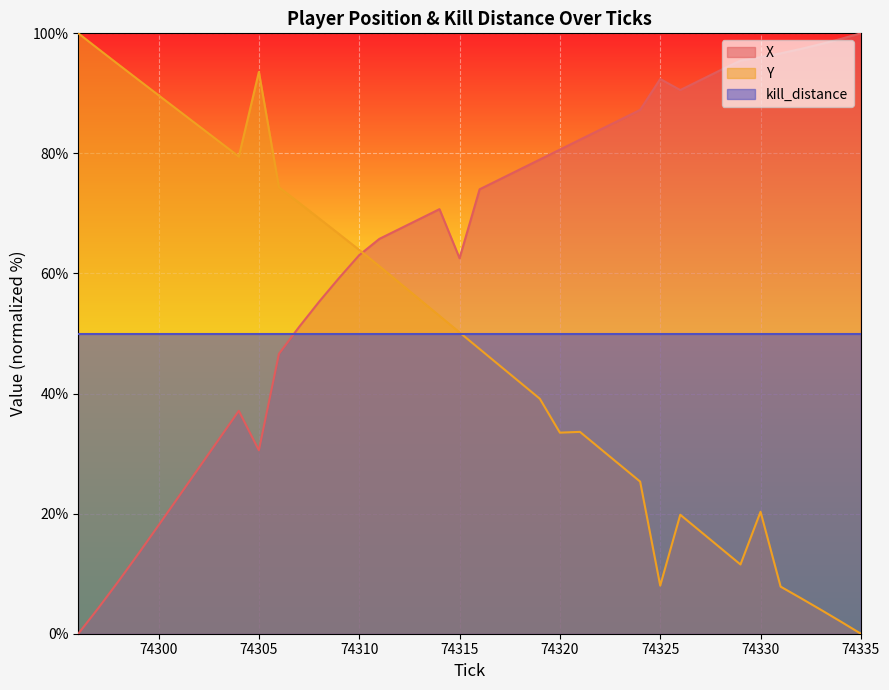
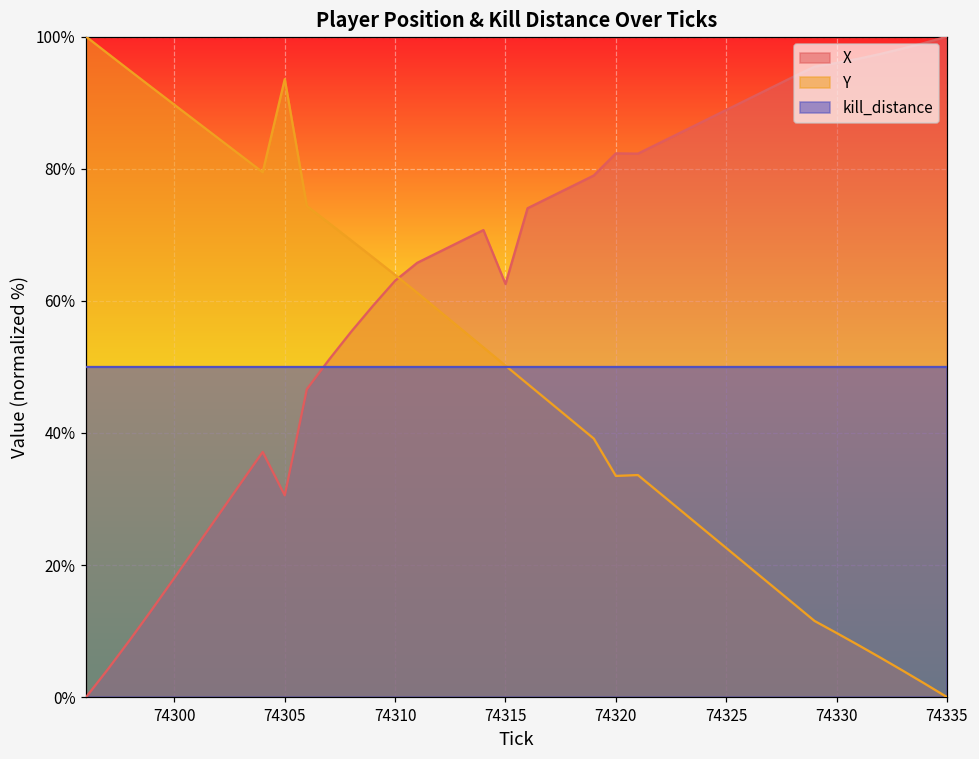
X, 74320: 81% -> 82%
X, 74325: 92% -> 89%
Y, 74325: 8% -> 23%
Y, 74330: 20% -> 10%
